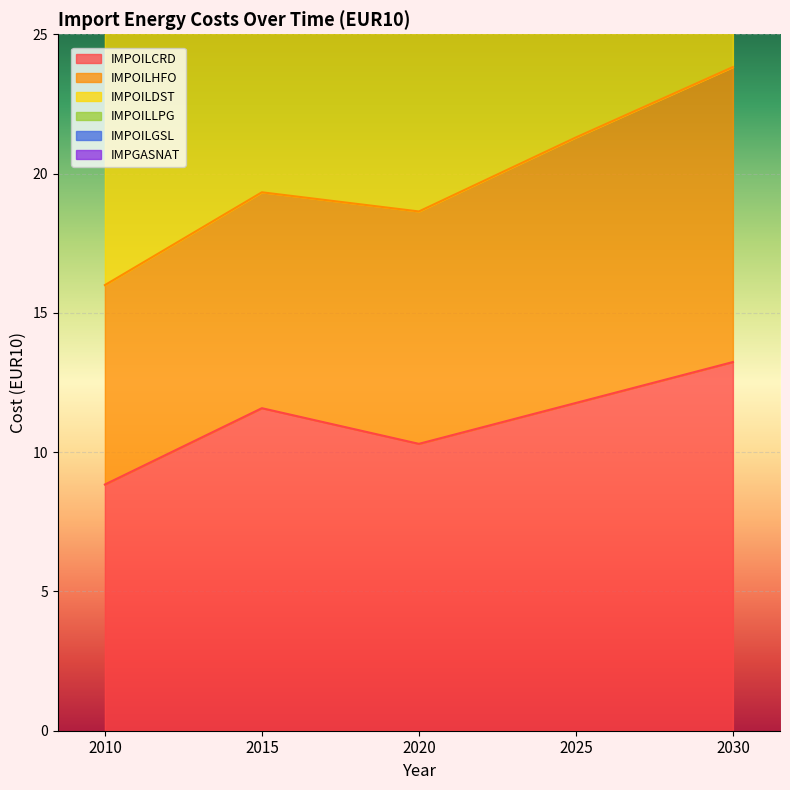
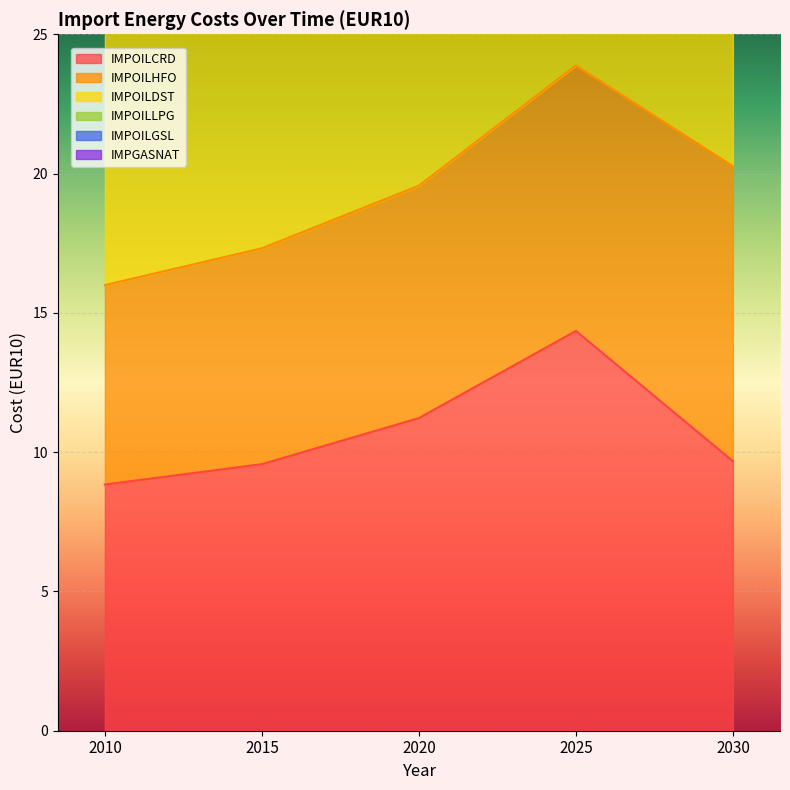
IMPOILCRD, 2015: 11.6 -> 9.6
IMPOILCRD, 2020: 10.3 -> 11.2
IMPOILCRD, 2025: 11.8 -> 14.3
IMPOILCRD, 2030: 13.2 -> 9.7
